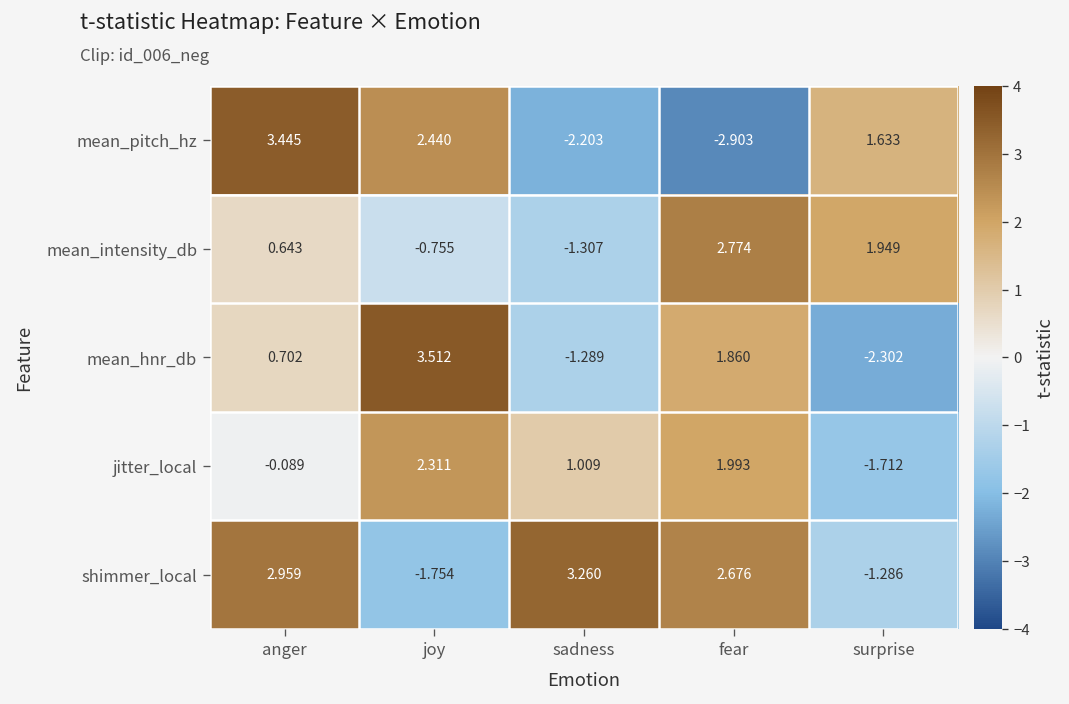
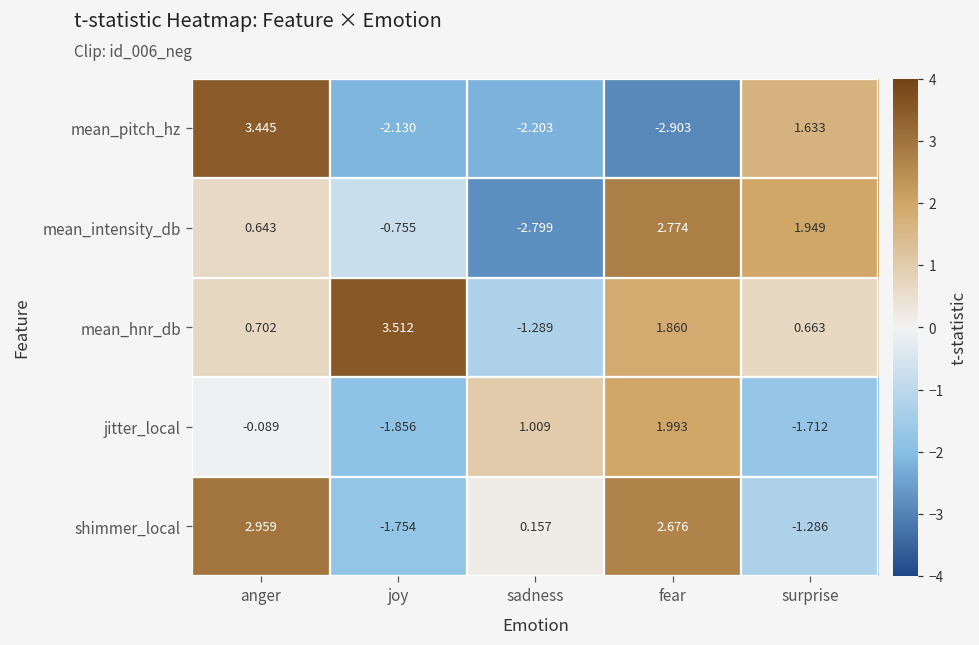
mean_pitch_hz, joy: 2.440 -> -2.130
mean_intensity_db, sadness: -1.307 -> -2.799
mean_hnr_db, surprise: -2.302 -> 0.663
jitter_local, joy: 2.311 -> -1.856
shimmer_local, sadness: 3.260 -> 0.157
